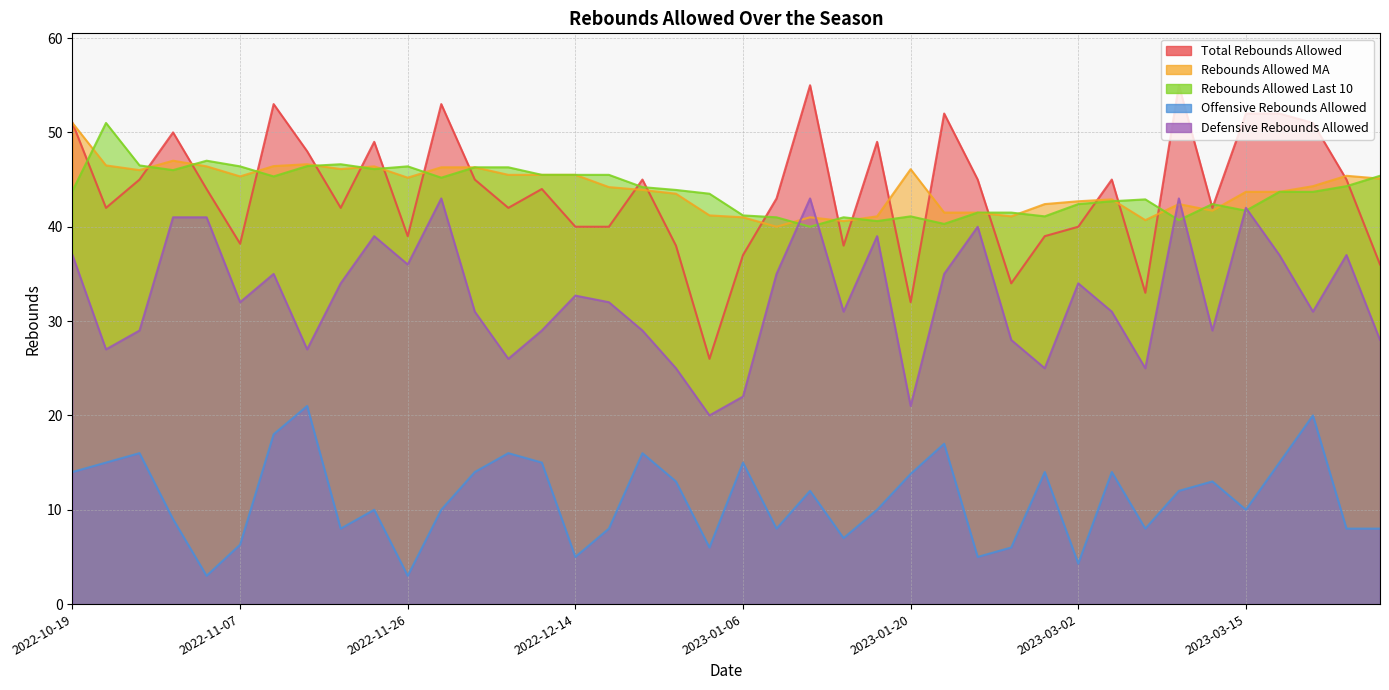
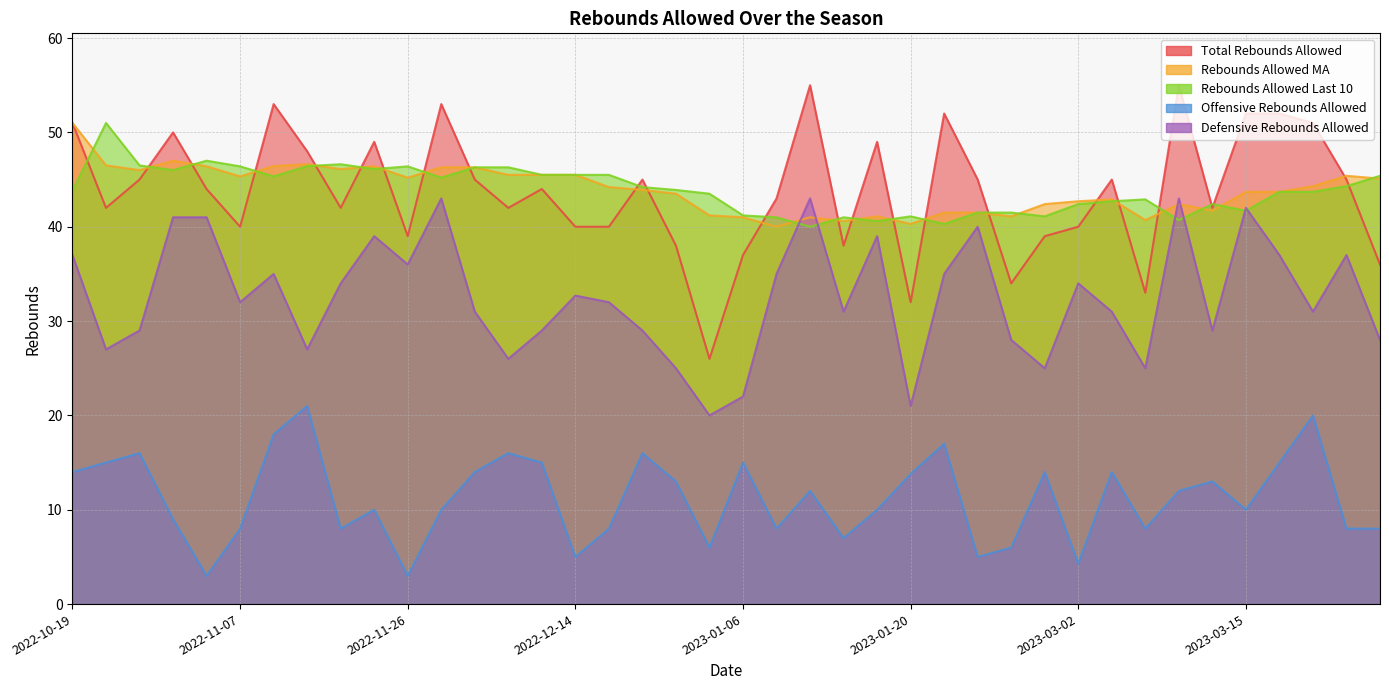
Total Rebounds Allowed, 2022-11-07: 38 -> 40
Offensive Rebounds Allowed, 2022-11-07: 6 -> 8
Rebounds Allowed MA, 2023-01-20: 46 -> 40
